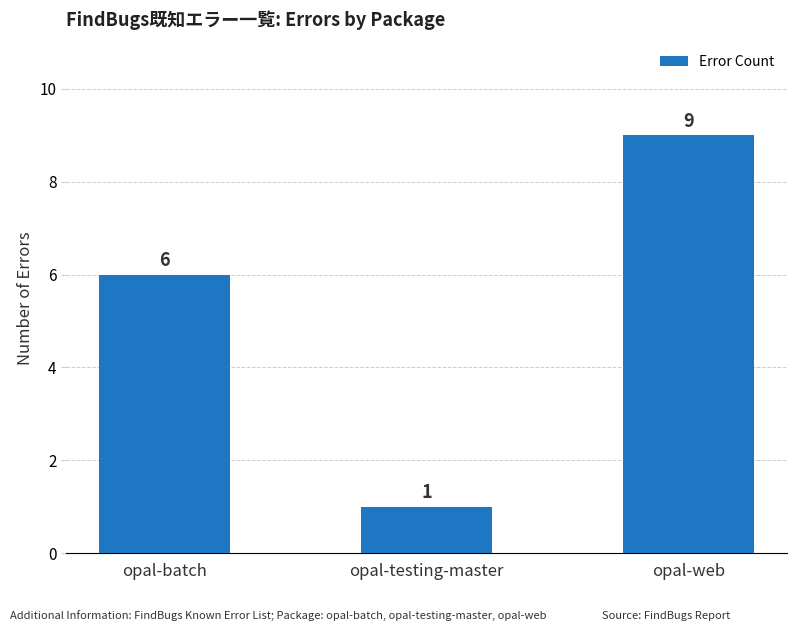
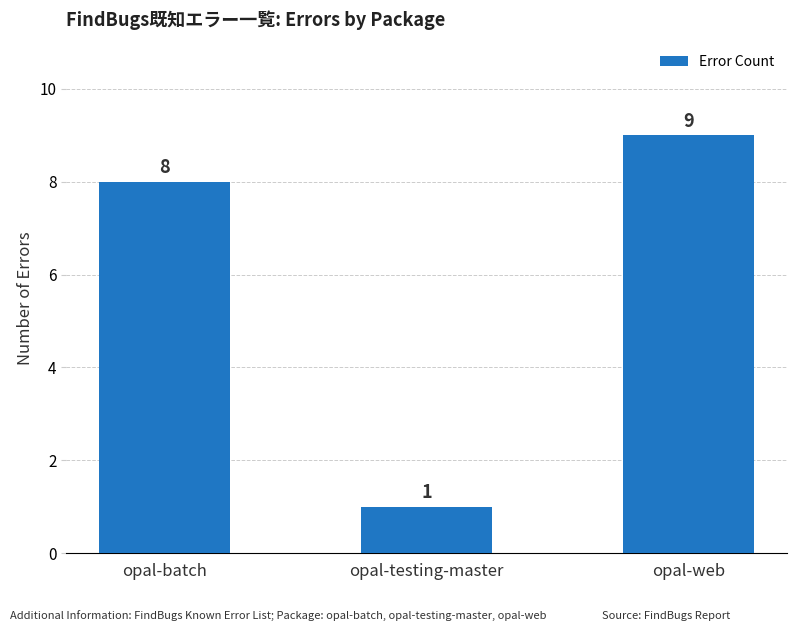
opal-batch: 6 -> 8
